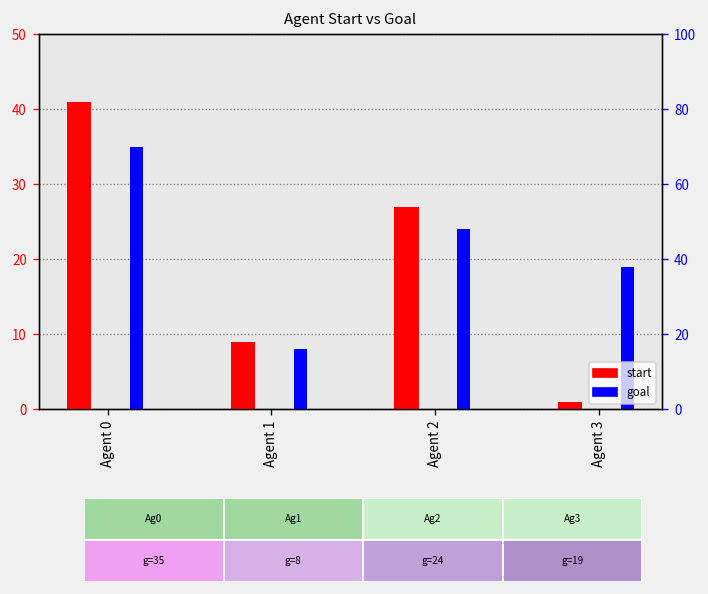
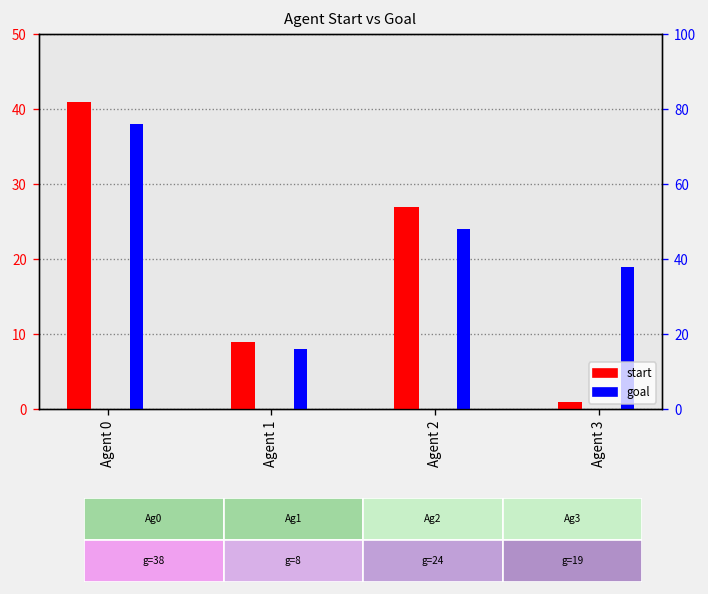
goal, Agent 0: 35 -> 38
